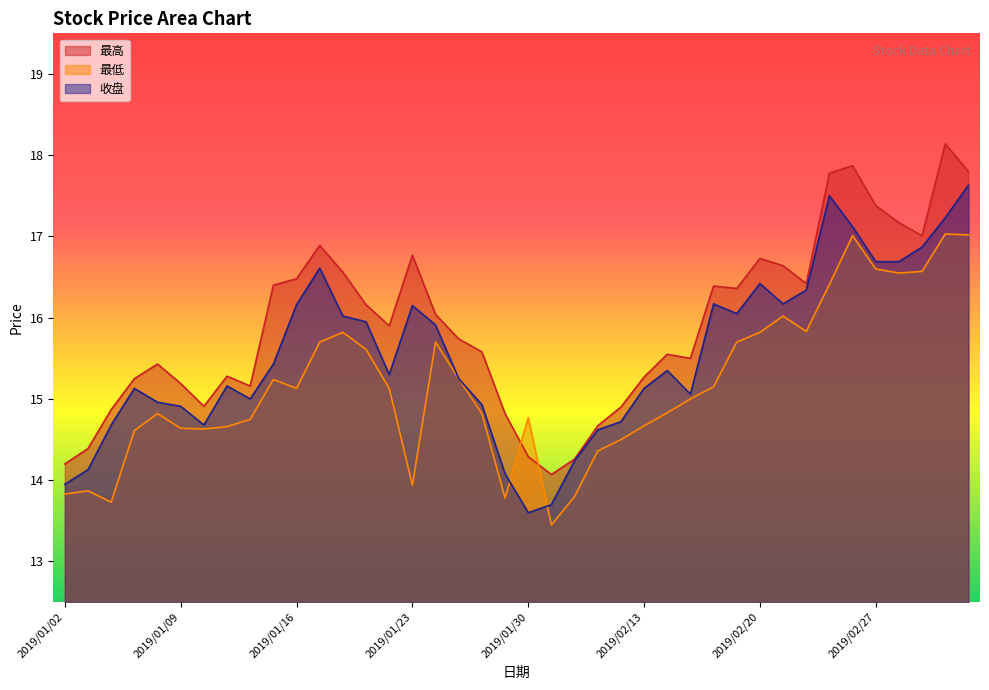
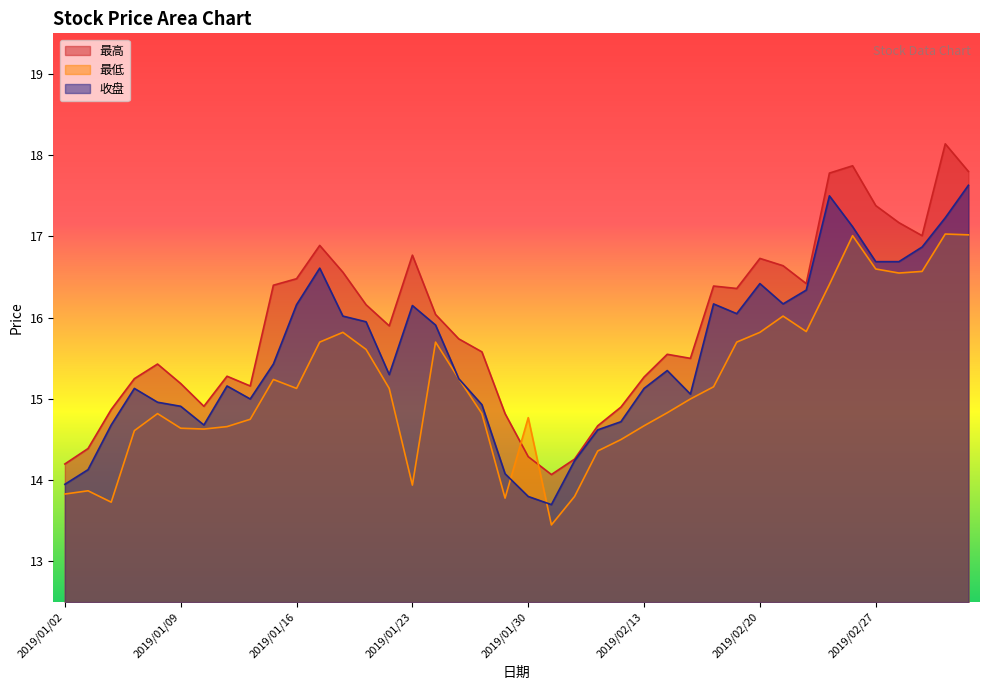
收盘, 2019/01/30: 13.6 -> 13.8
